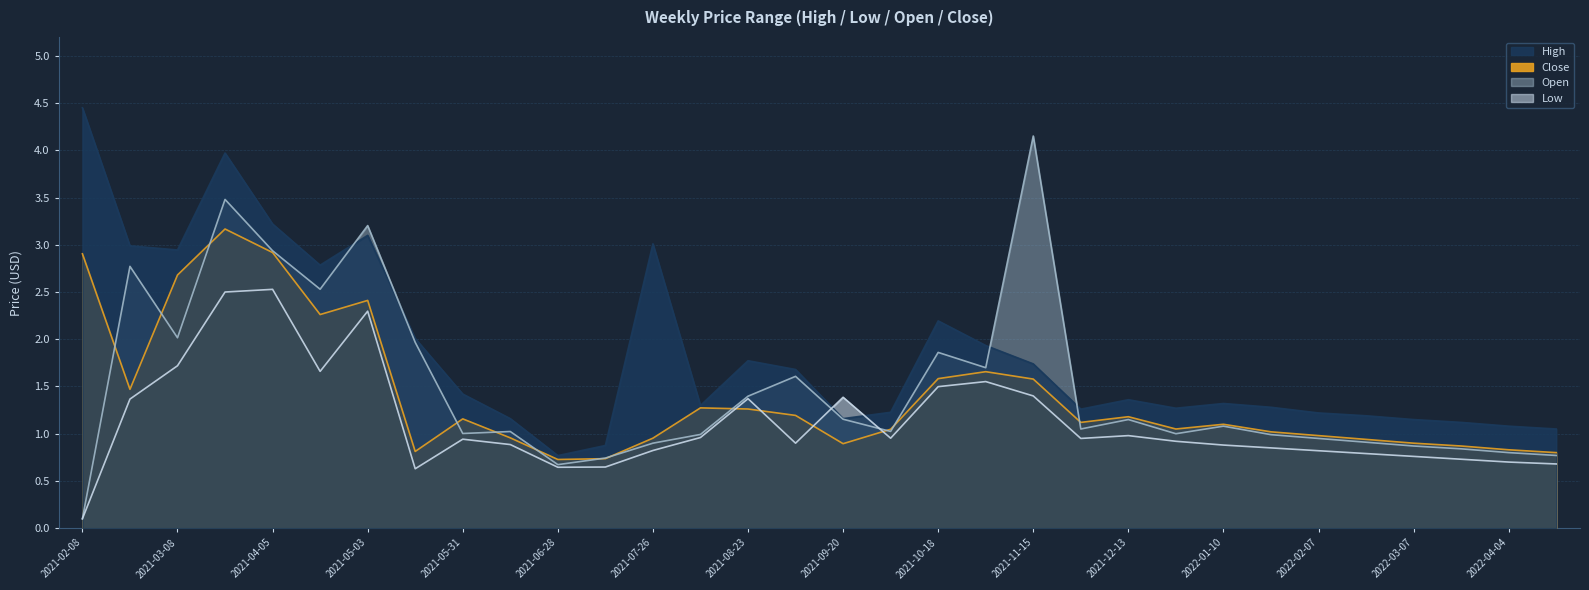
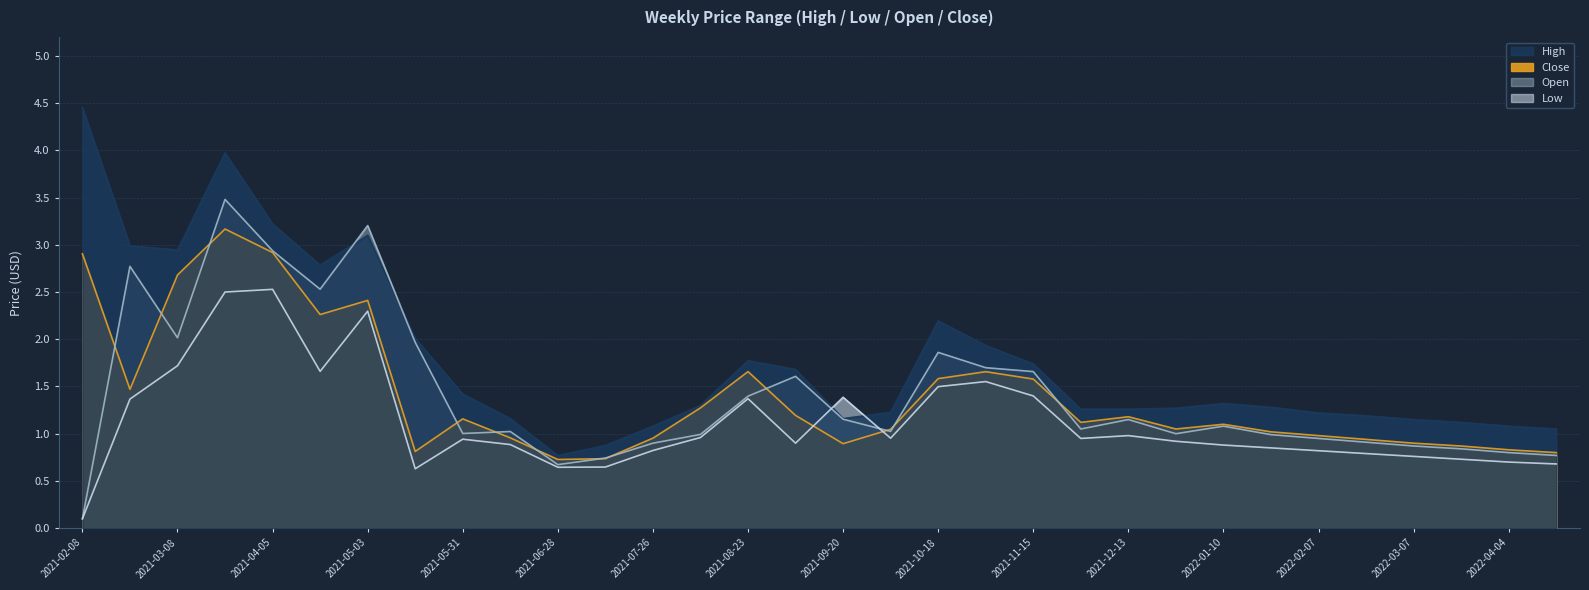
High, 2021-07-26: 3.0 -> 1.1
Close, 2021-08-23: 1.3 -> 1.7
Open, 2021-11-15: 4.2 -> 1.7
High, 2021-12-13: 1.4 -> 1.3
